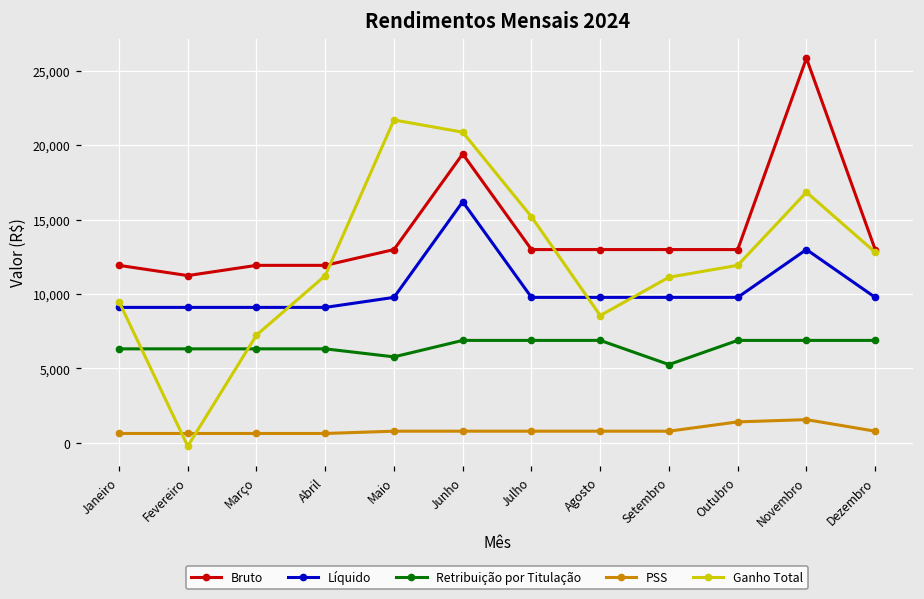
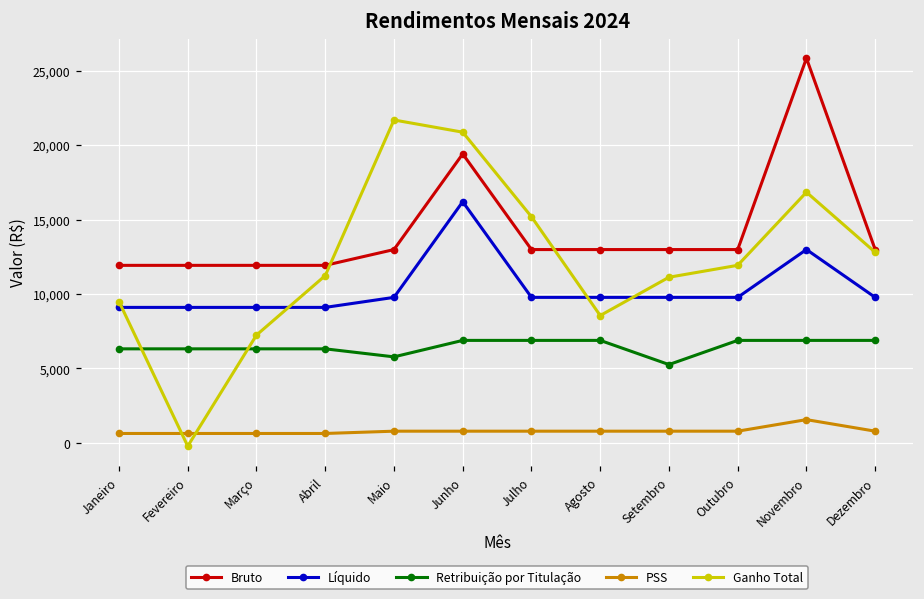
Bruto, Fevereiro: 11,200 -> 11,900
PSS, Outubro: 1,400 -> 800
